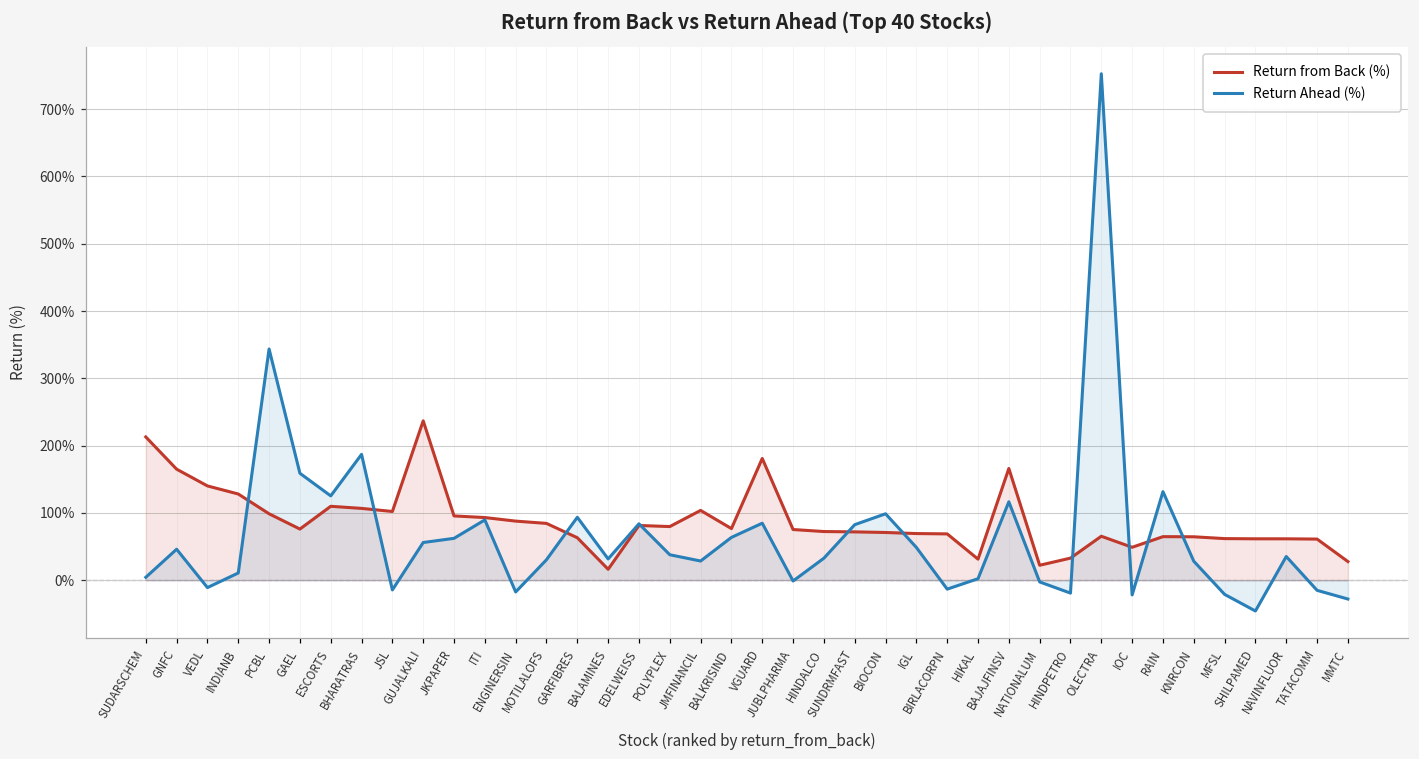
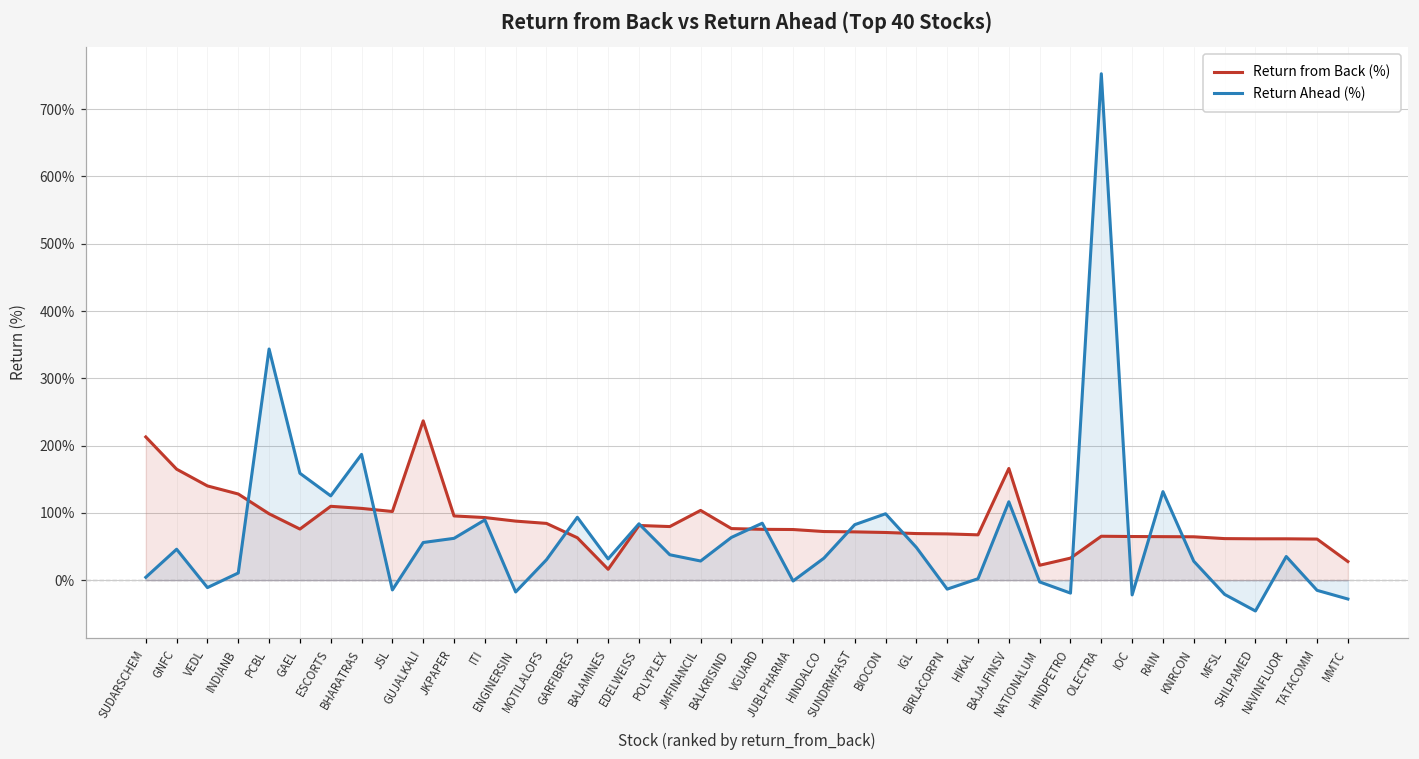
Return from Back (%), VGUARD: 180% -> 80%
Return from Back (%), HIKAL: 30% -> 70%
Return from Back (%), IOC: 50% -> 60%
